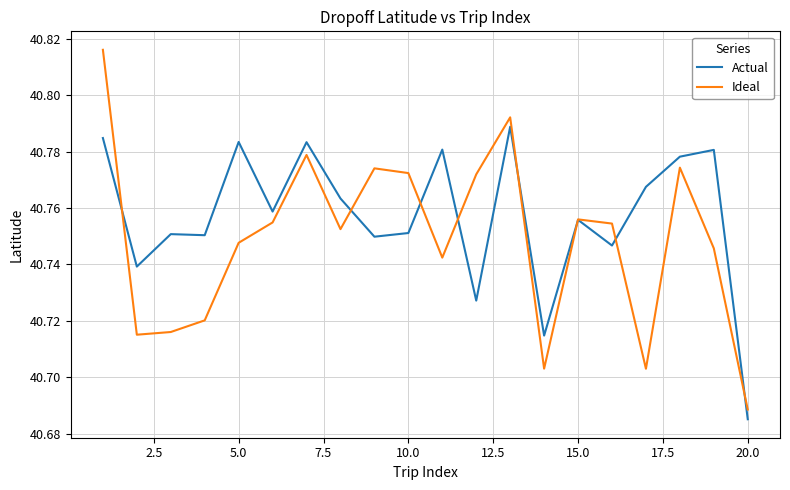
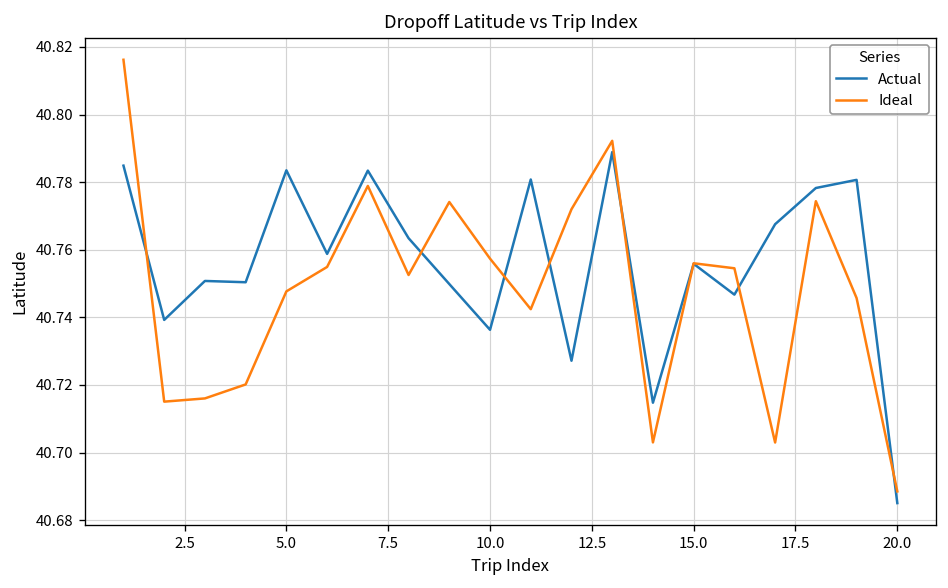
Actual, 10.0: 40.751 -> 40.736
Ideal, 10.0: 40.772 -> 40.757
